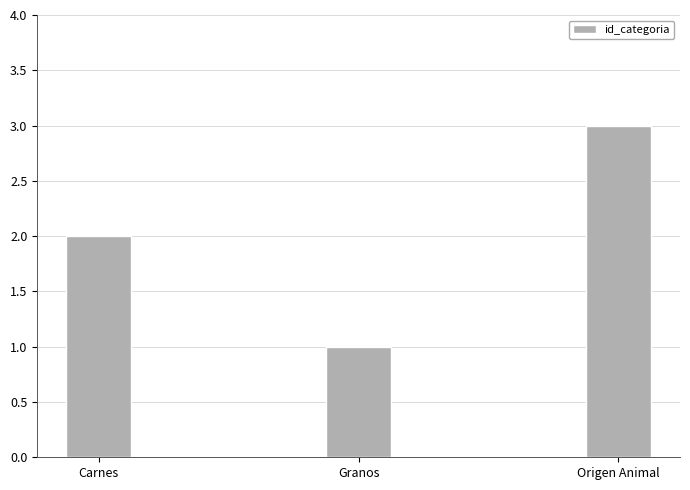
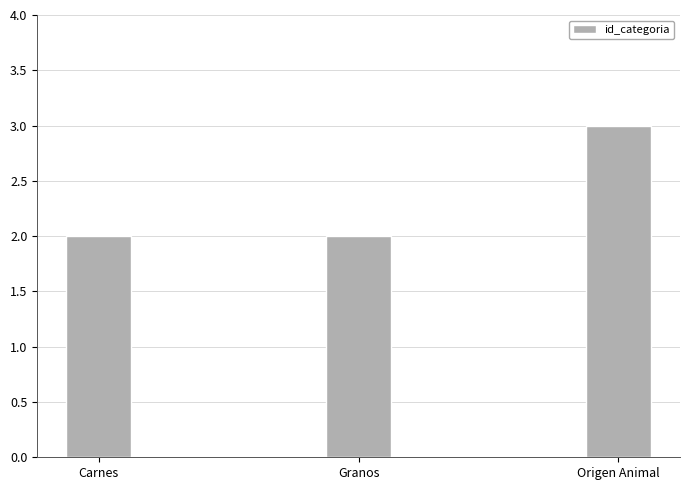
Granos: 1 -> 2
